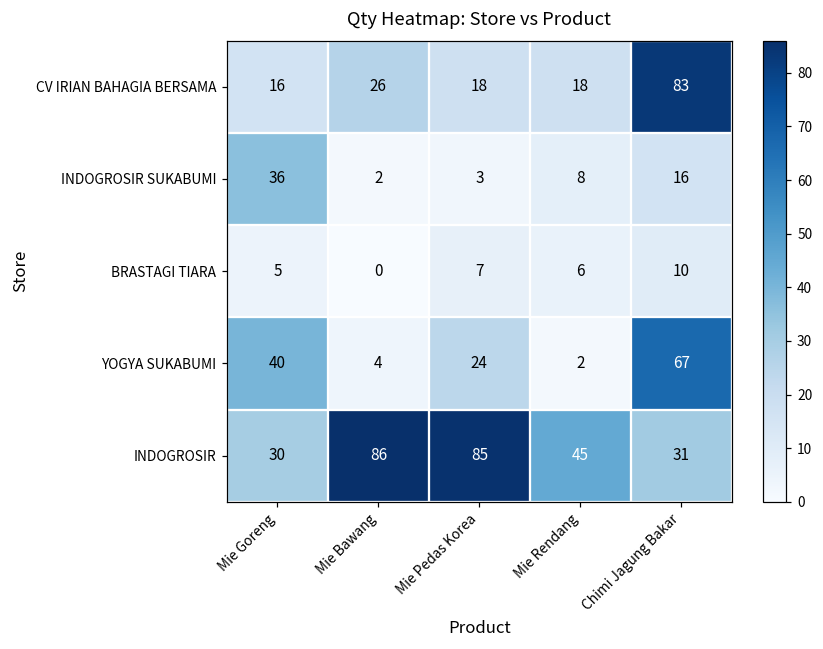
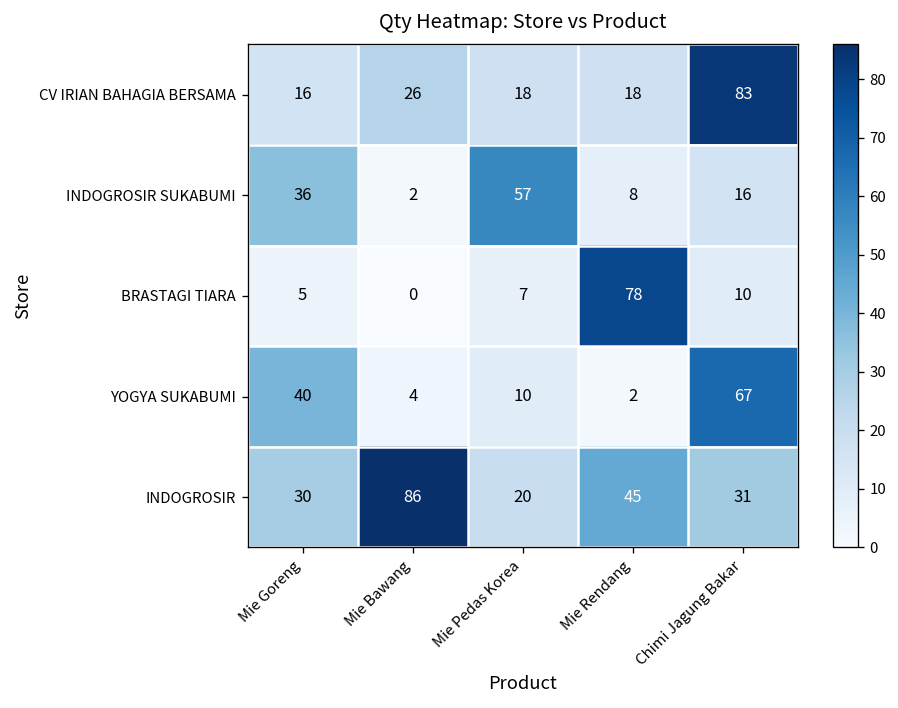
INDOGROSIR SUKABUMI, Mie Pedas Korea: 3 -> 57
BRASTAGI TIARA, Mie Rendang: 6 -> 78
YOGYA SUKABUMI, Mie Pedas Korea: 24 -> 10
INDOGROSIR, Mie Pedas Korea: 85 -> 20
